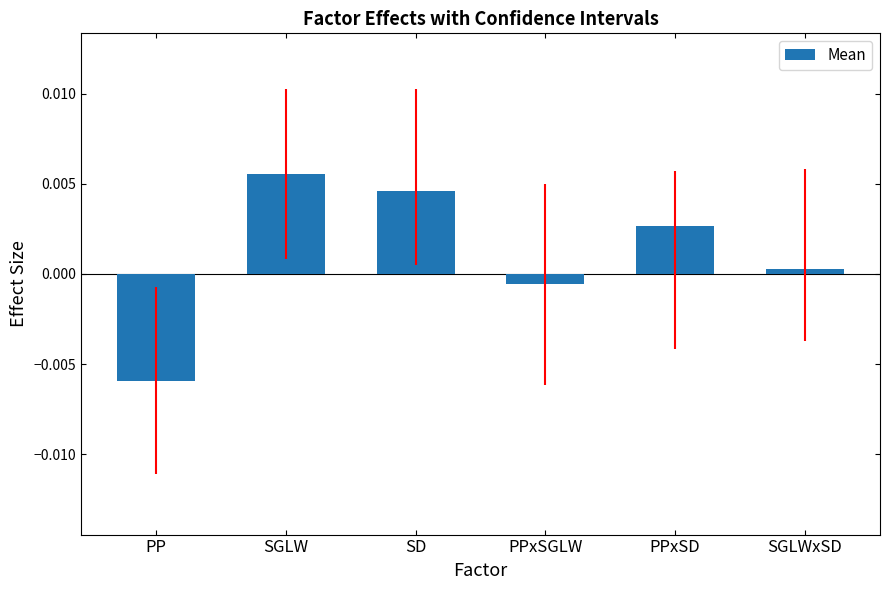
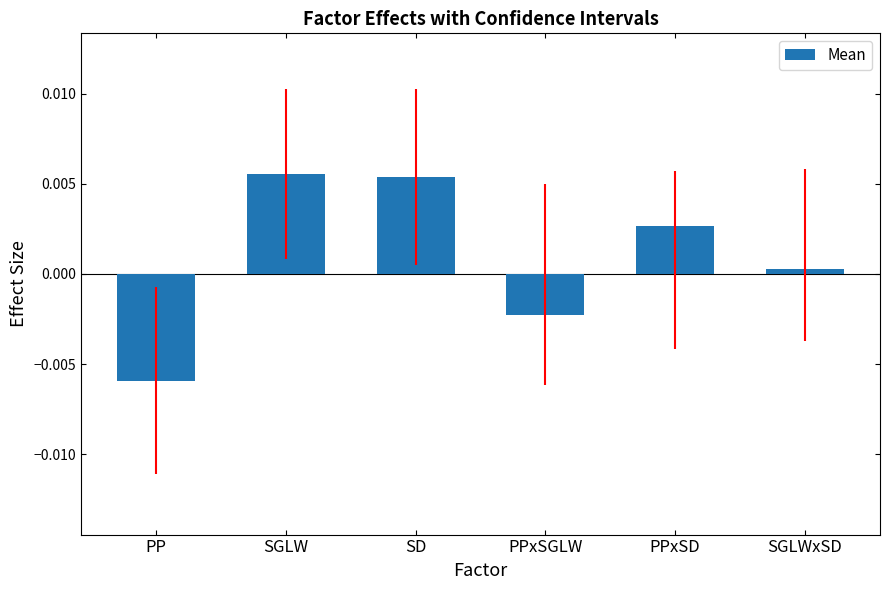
SD: 0.0046 -> 0.0054
PPxSGLW: -0.0006 -> -0.0023
